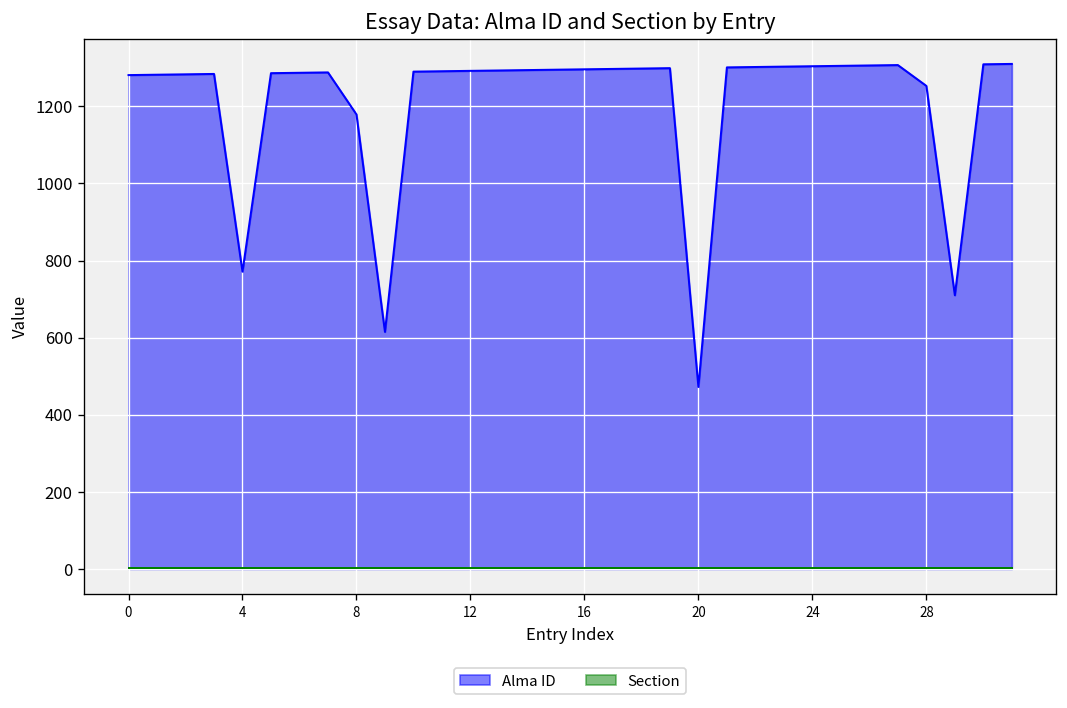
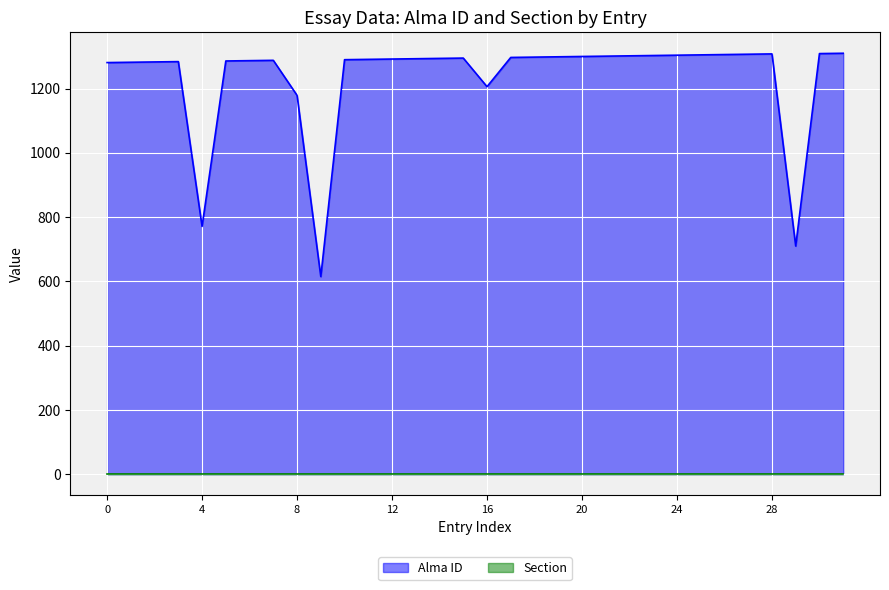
Alma ID, 16: 1300 -> 1210
Alma ID, 20: 470 -> 1300
Alma ID, 28: 1250 -> 1310
